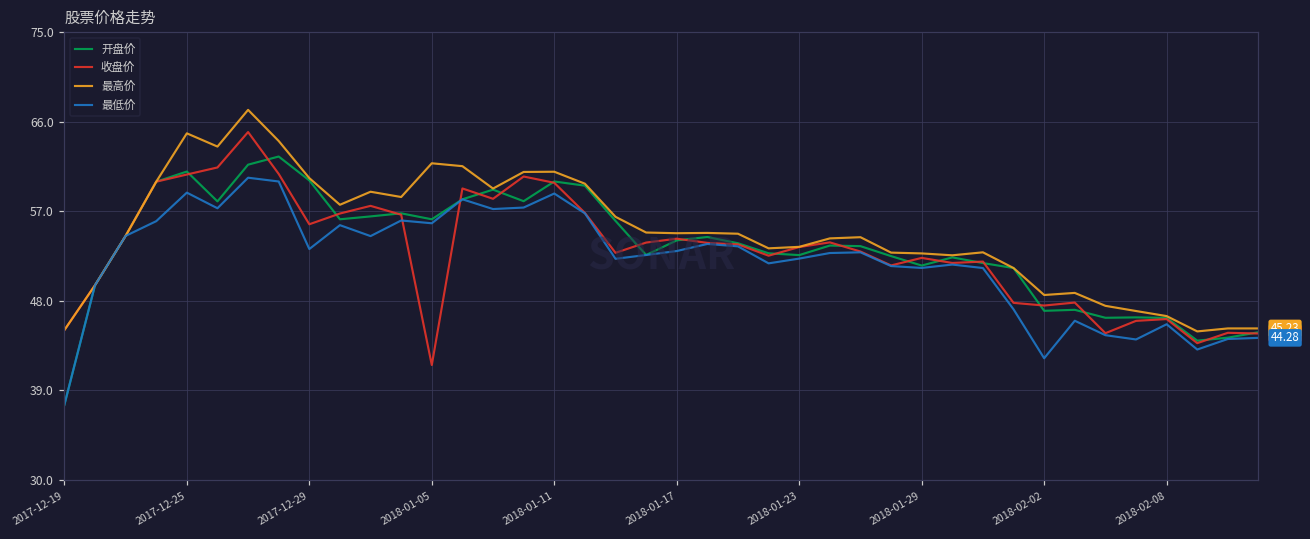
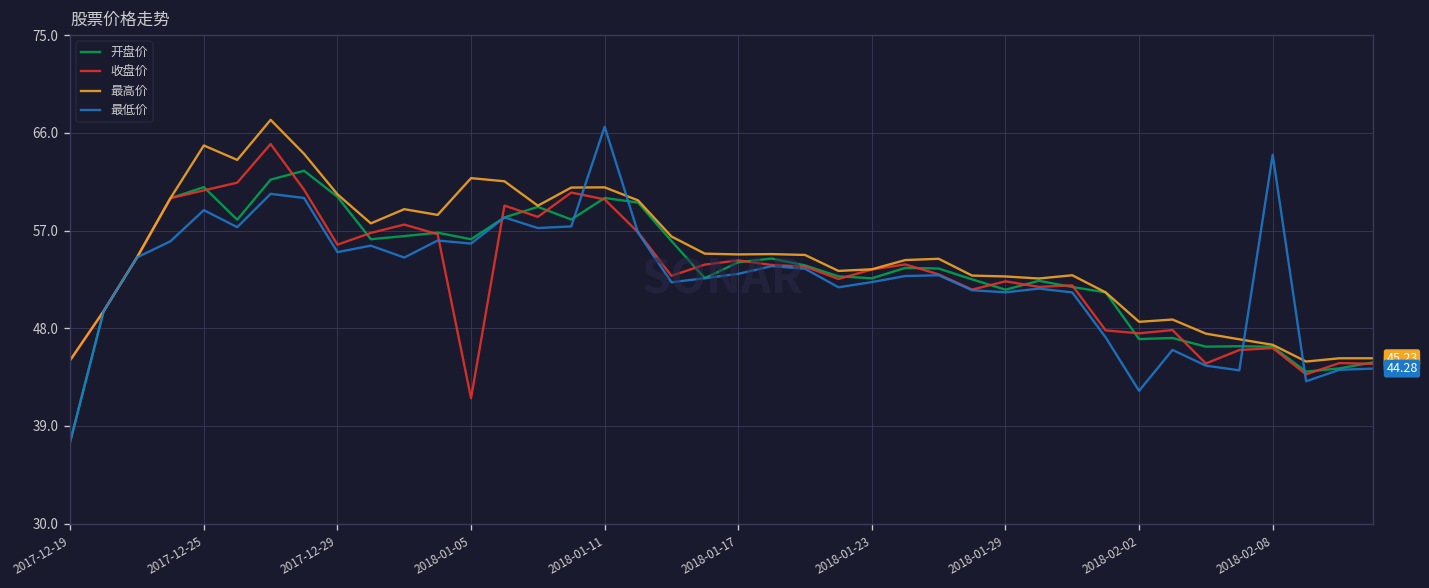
最低价, 2017-12-29: 53 -> 55
最低价, 2018-01-11: 59 -> 67
最低价, 2018-02-08: 46 -> 64
